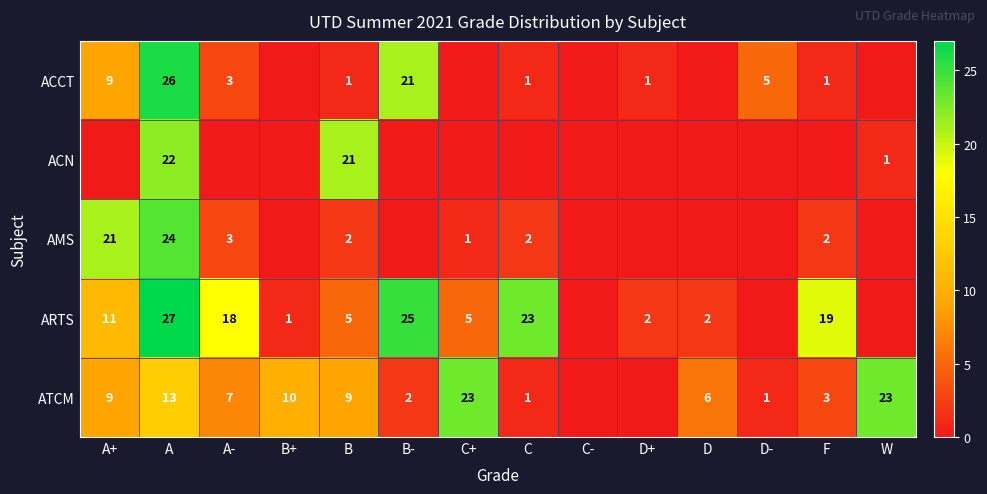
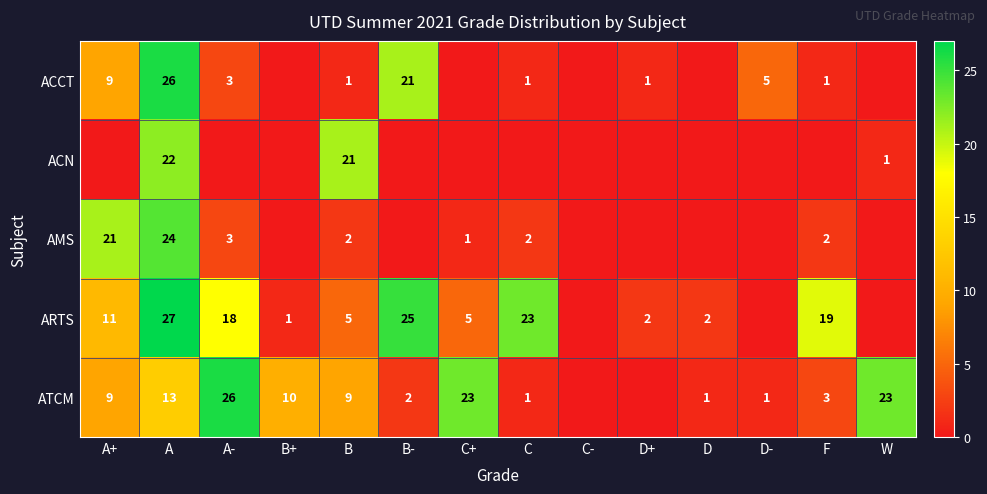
ATCM, A-: 7 -> 26
ATCM, D: 6 -> 1
